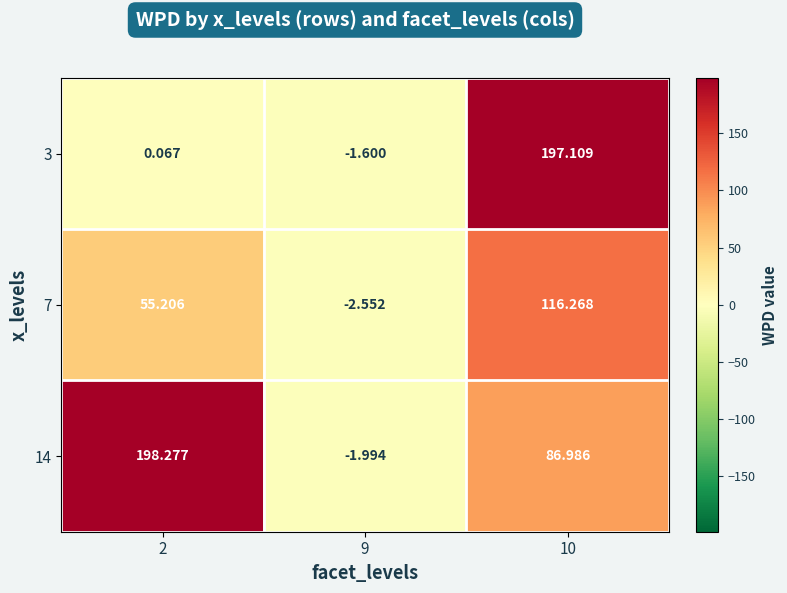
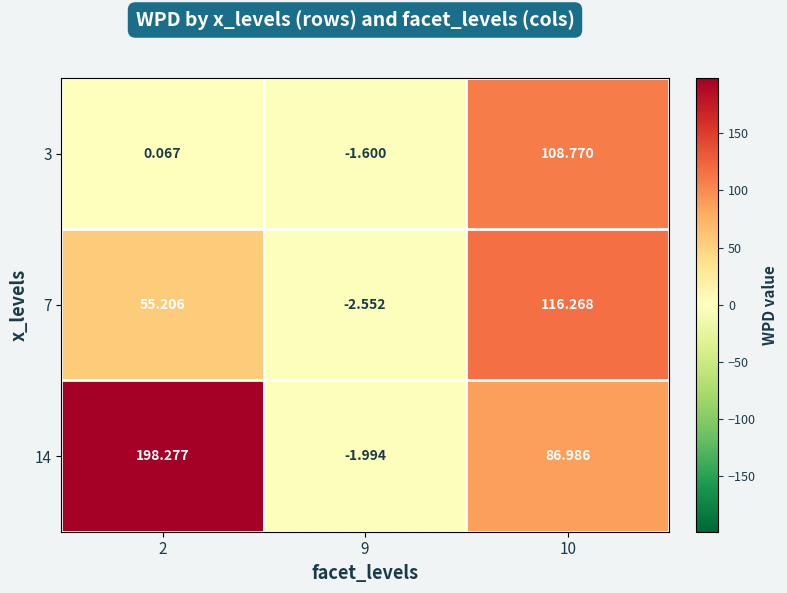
3, 10: 197.109 -> 108.770
